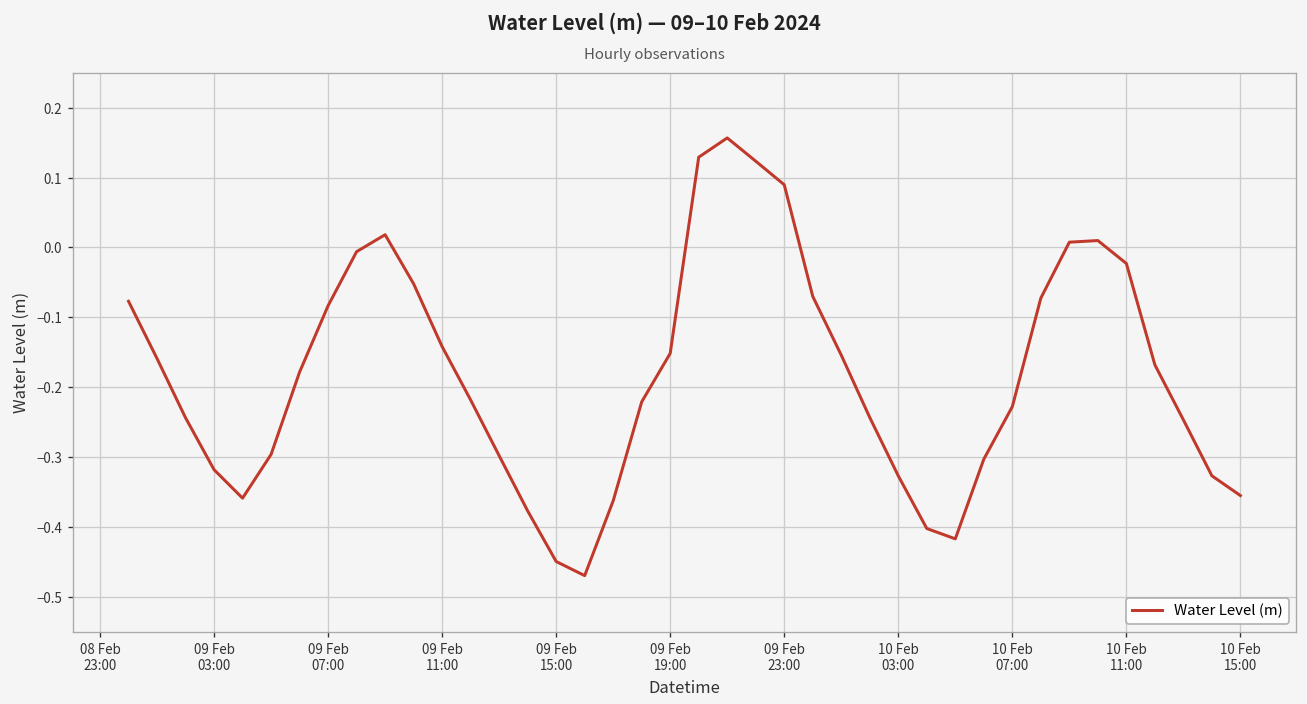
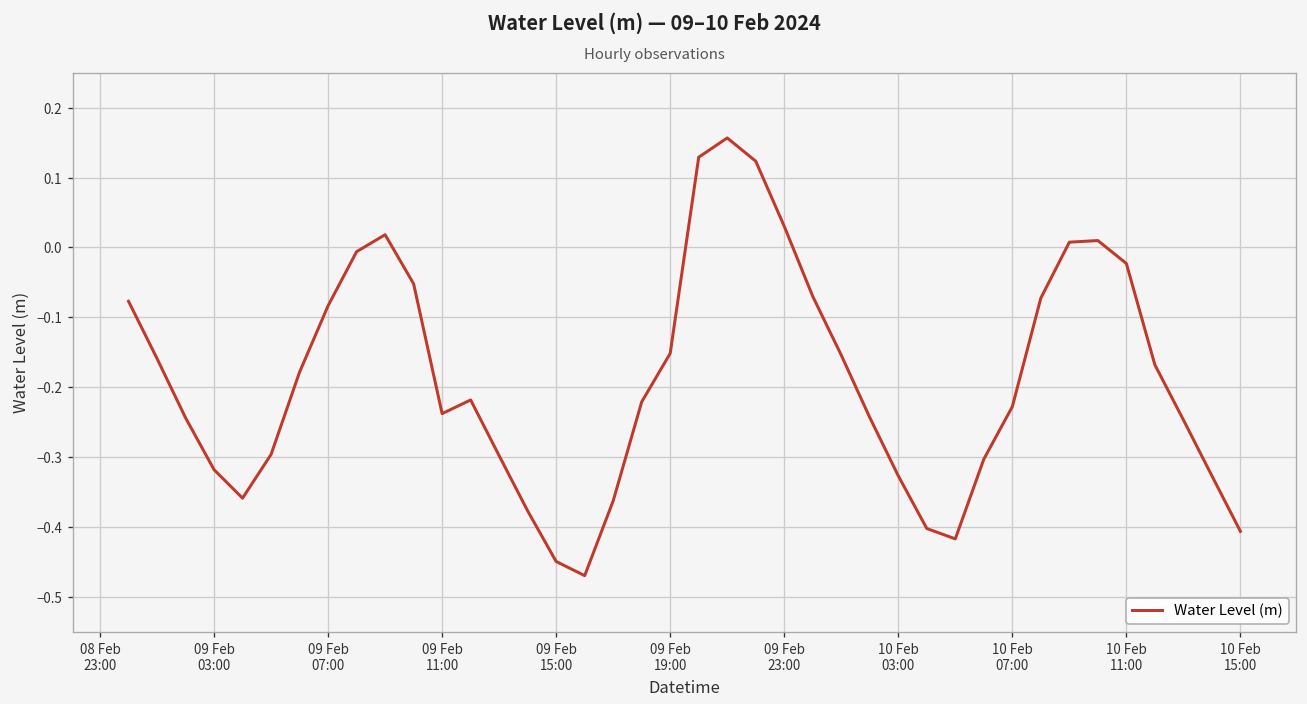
09 Feb 11:00: -0.14 -> -0.24
09 Feb 23:00: 0.09 -> 0.03
10 Feb 15:00: -0.36 -> -0.41
